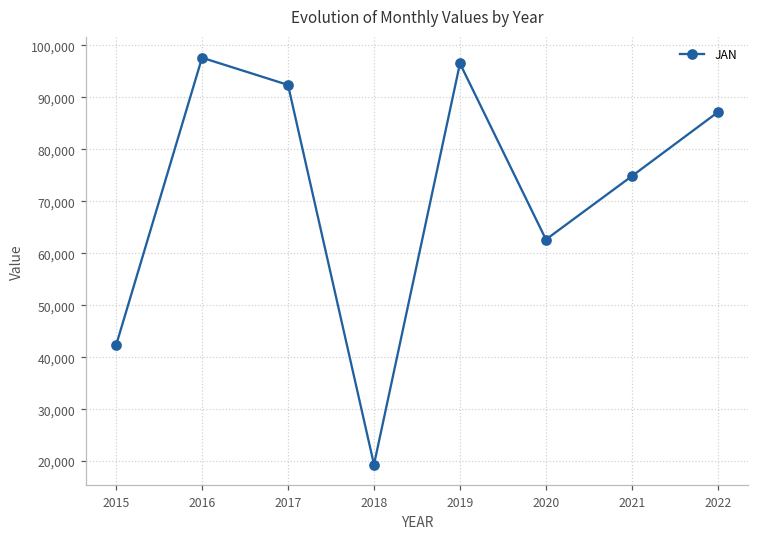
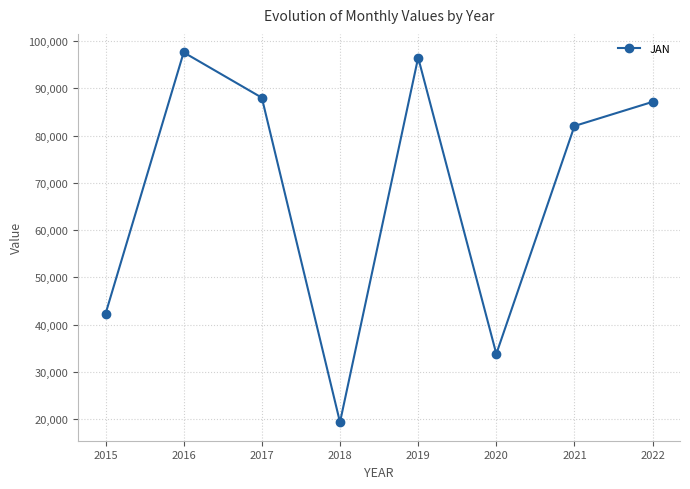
2017: 92,000 -> 88,000
2020: 63,000 -> 34,000
2021: 75,000 -> 82,000
